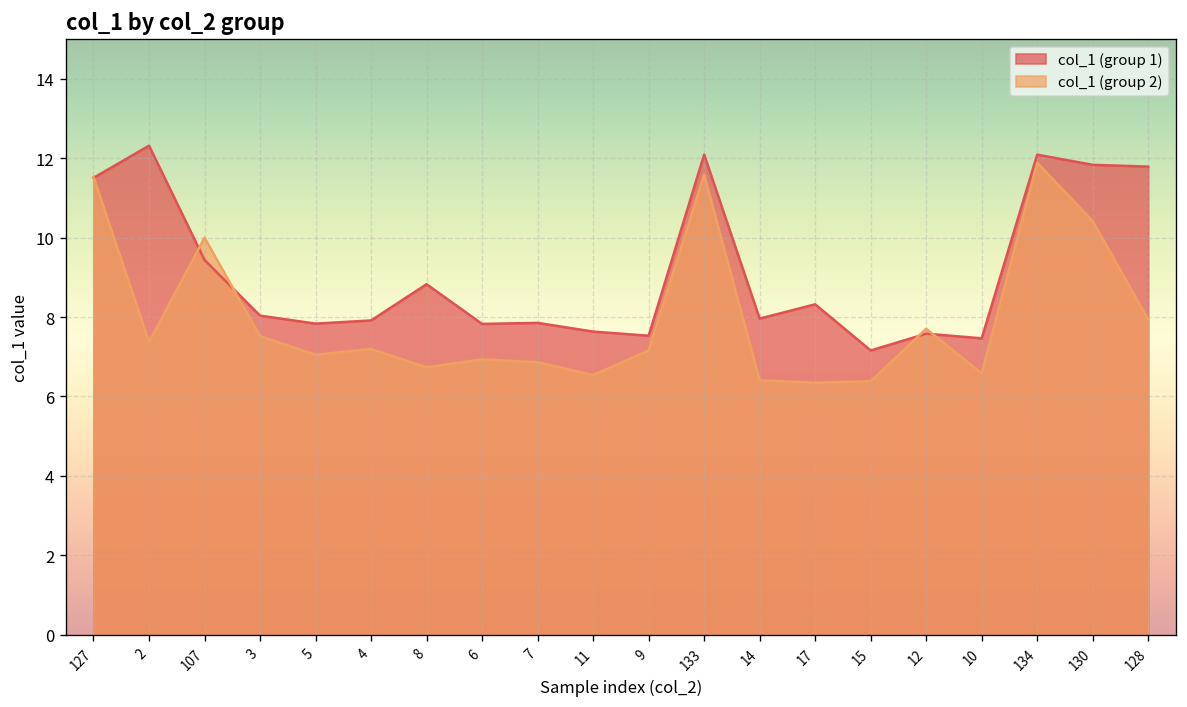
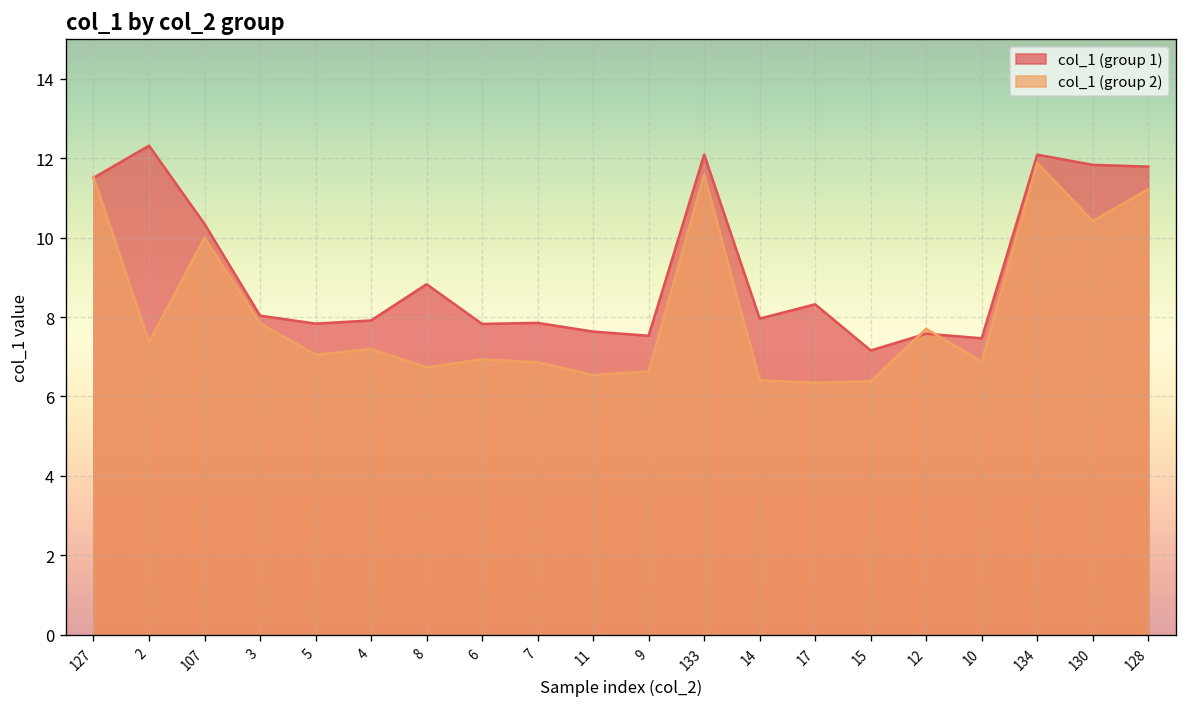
col_1 (group 1), 107: 9.4 -> 10.3
col_1 (group 2), 3: 7.5 -> 7.8
col_1 (group 2), 9: 7.2 -> 6.6
col_1 (group 2), 10: 6.6 -> 6.9
col_1 (group 2), 128: 7.9 -> 11.2
